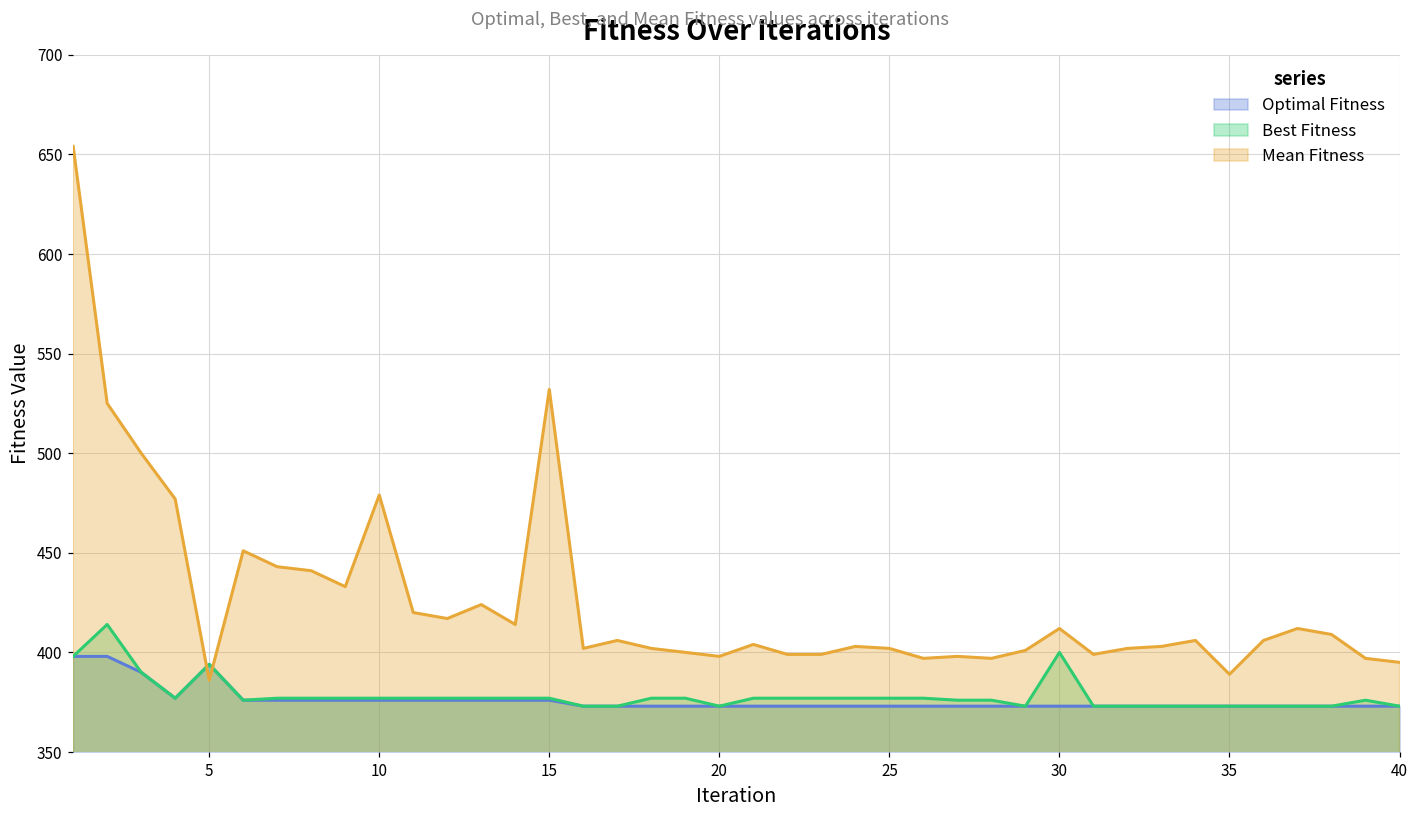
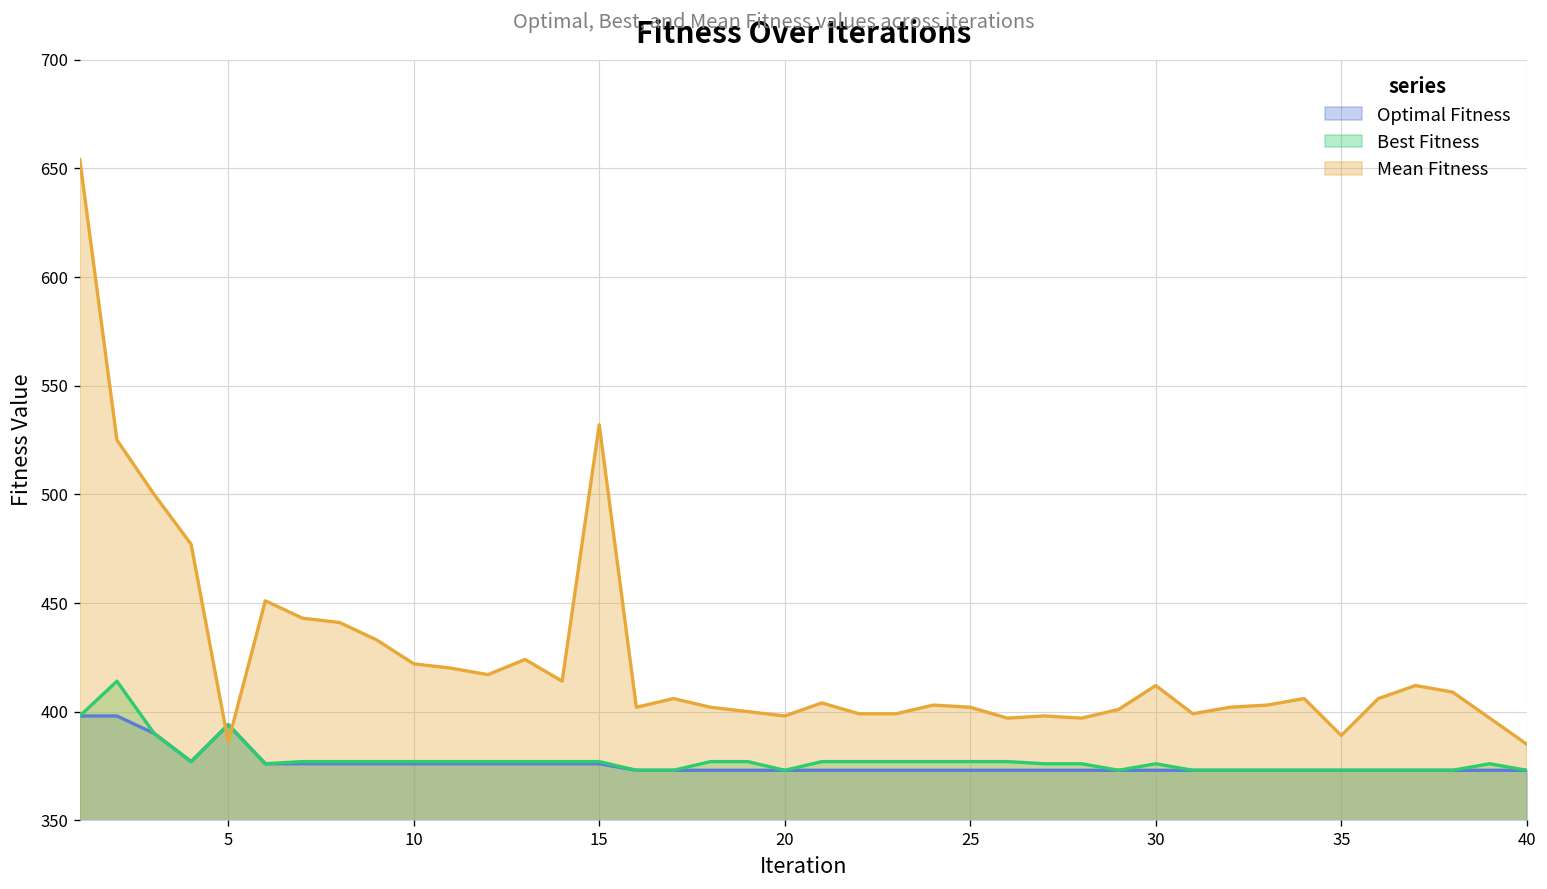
Mean Fitness, 10: 479 -> 422
Best Fitness, 30: 400 -> 376
Mean Fitness, 40: 395 -> 385
